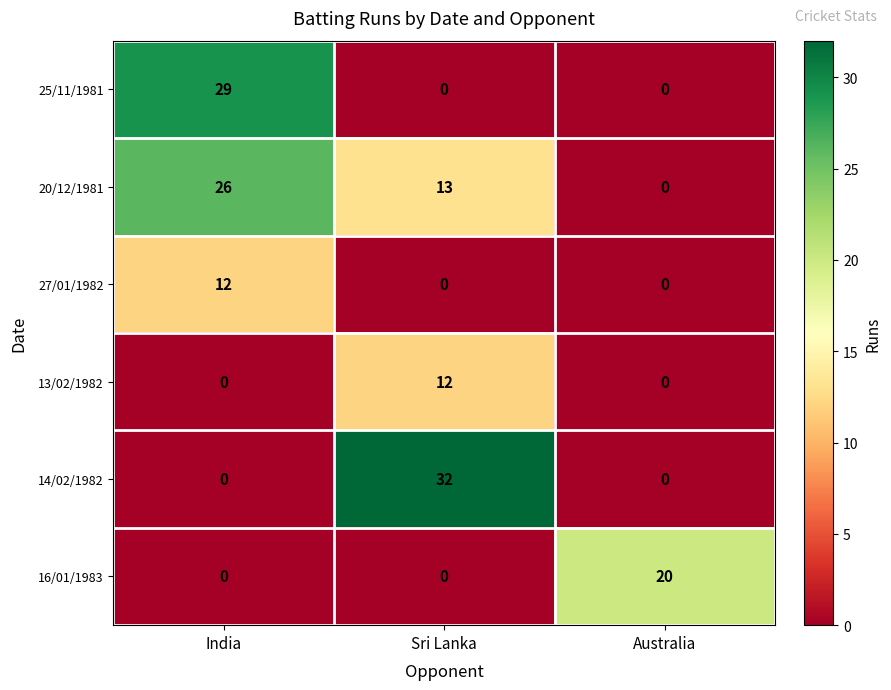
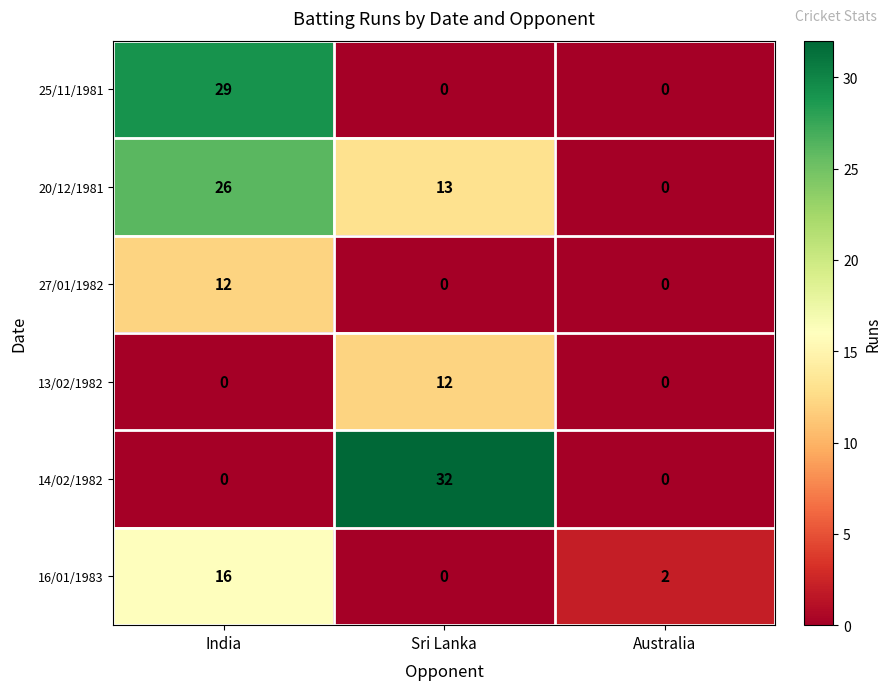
16/01/1983, India: 0 -> 16
16/01/1983, Australia: 20 -> 2
